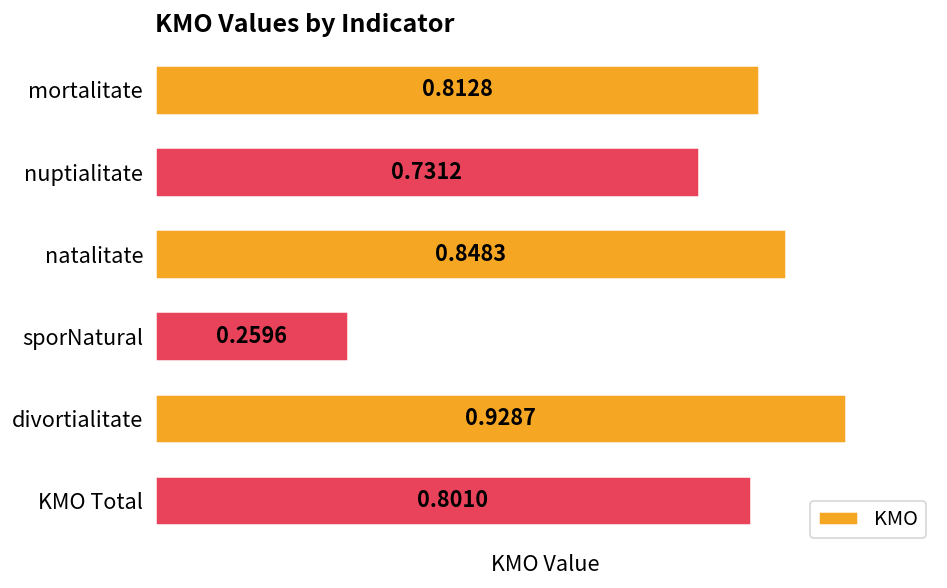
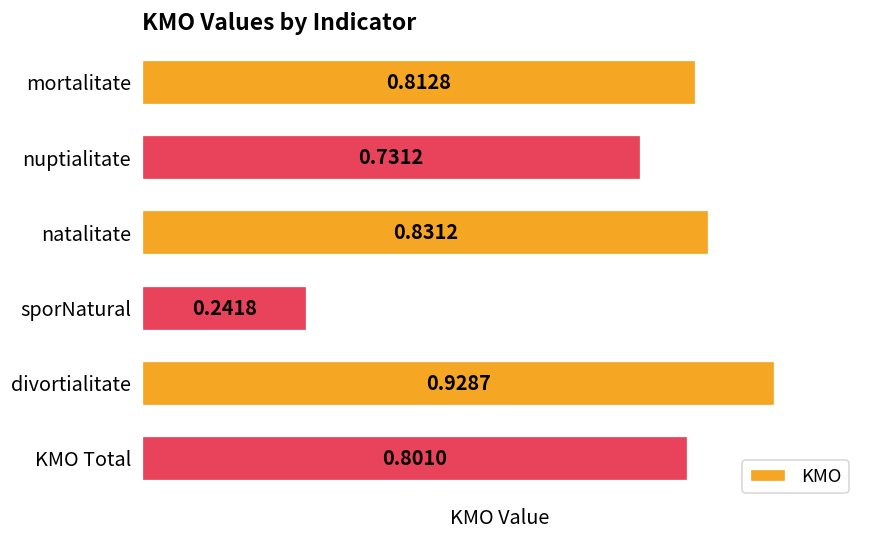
natalitate: 0.8483 -> 0.8312
sporNatural: 0.2596 -> 0.2418
